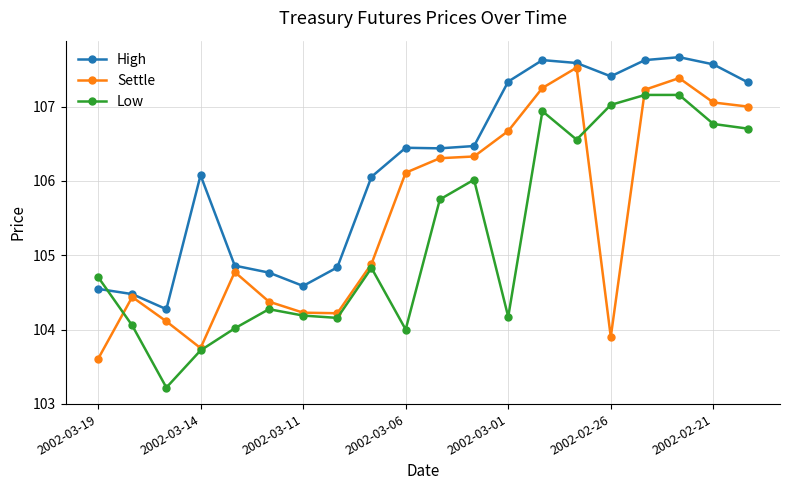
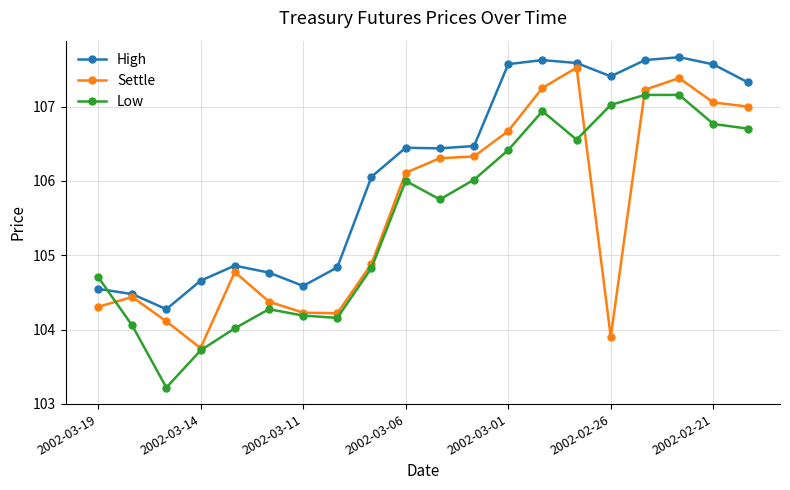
Settle, 2002-03-19: 103.6 -> 104.3
High, 2002-03-14: 106.1 -> 104.7
Low, 2002-03-06: 104 -> 106
High, 2002-03-01: 107.3 -> 107.6
Low, 2002-03-01: 104.2 -> 106.4
